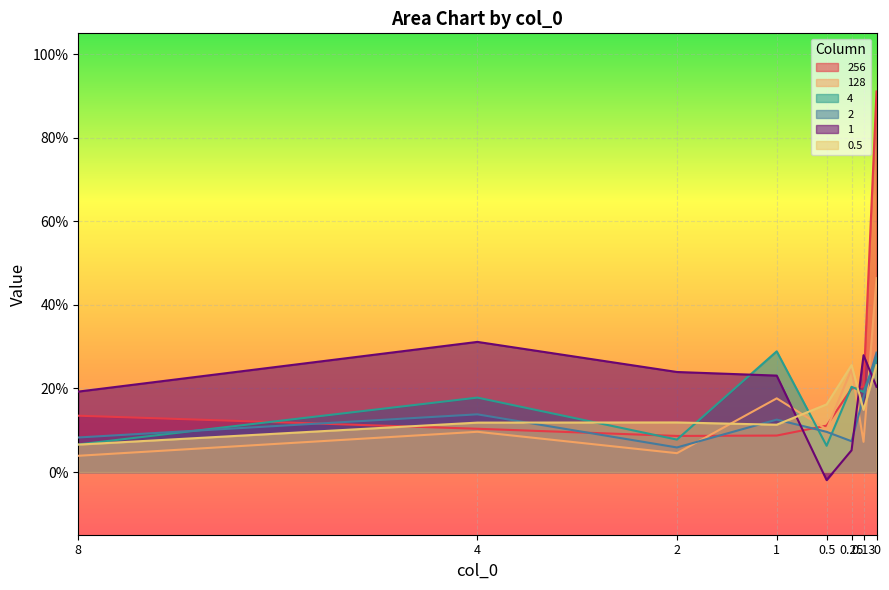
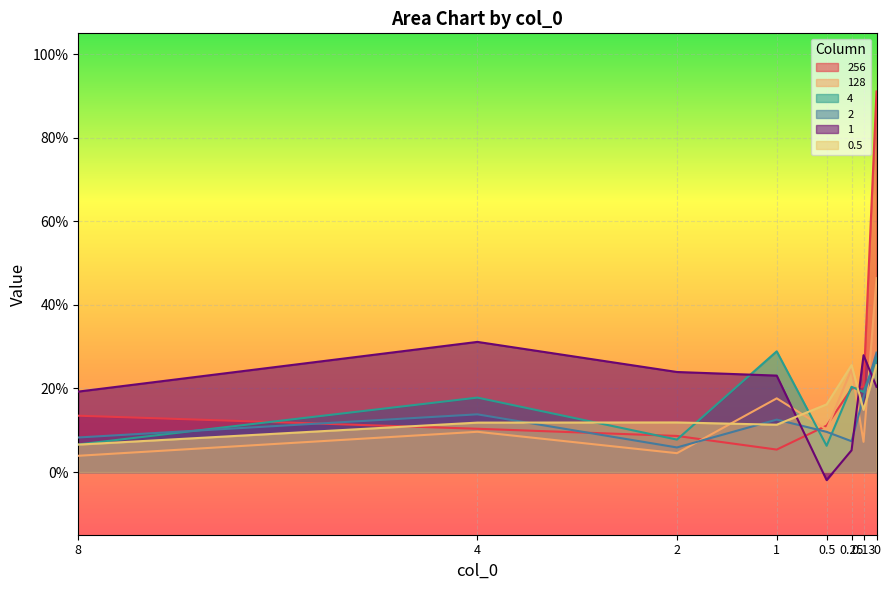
256, 1: 9% -> 5%
